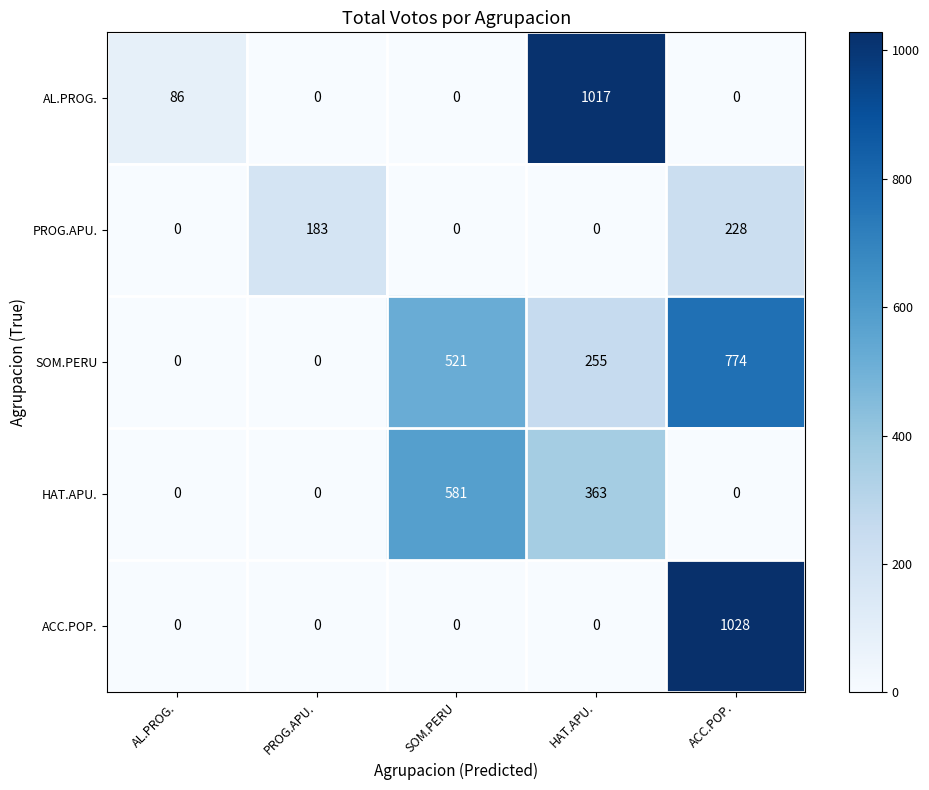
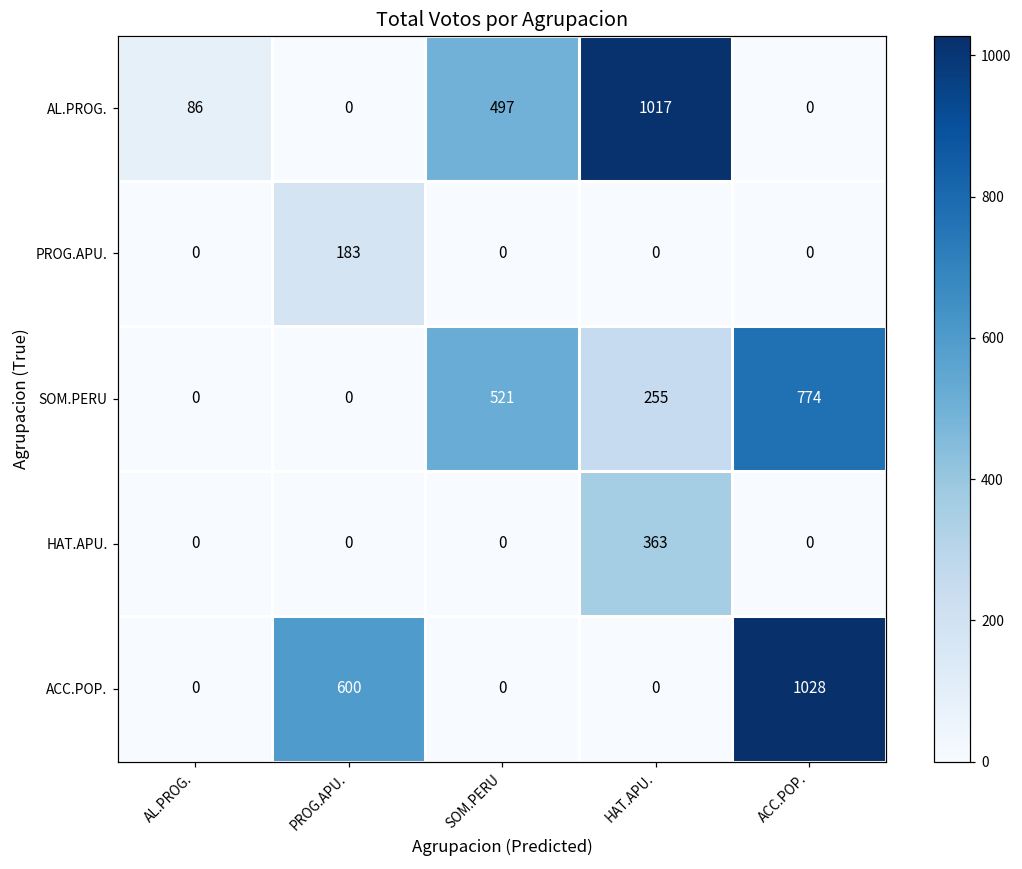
AL.PROG., SOM.PERU: 0 -> 497
PROG.APU., ACC.POP.: 228 -> 0
HAT.APU., SOM.PERU: 581 -> 0
ACC.POP., PROG.APU.: 0 -> 600
